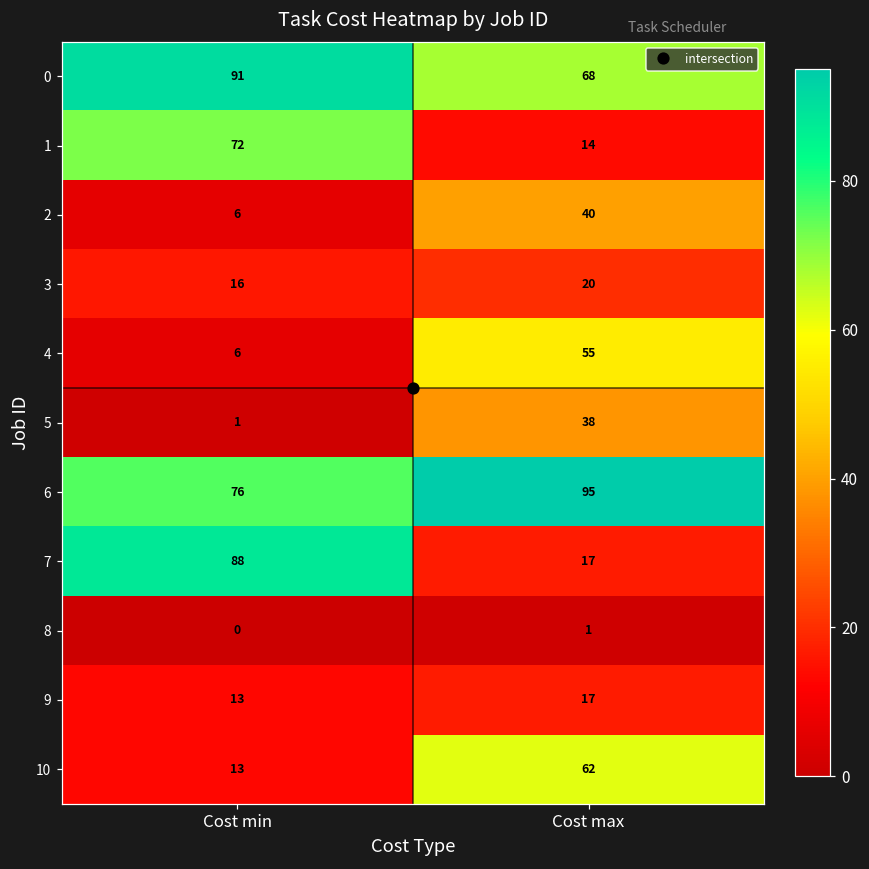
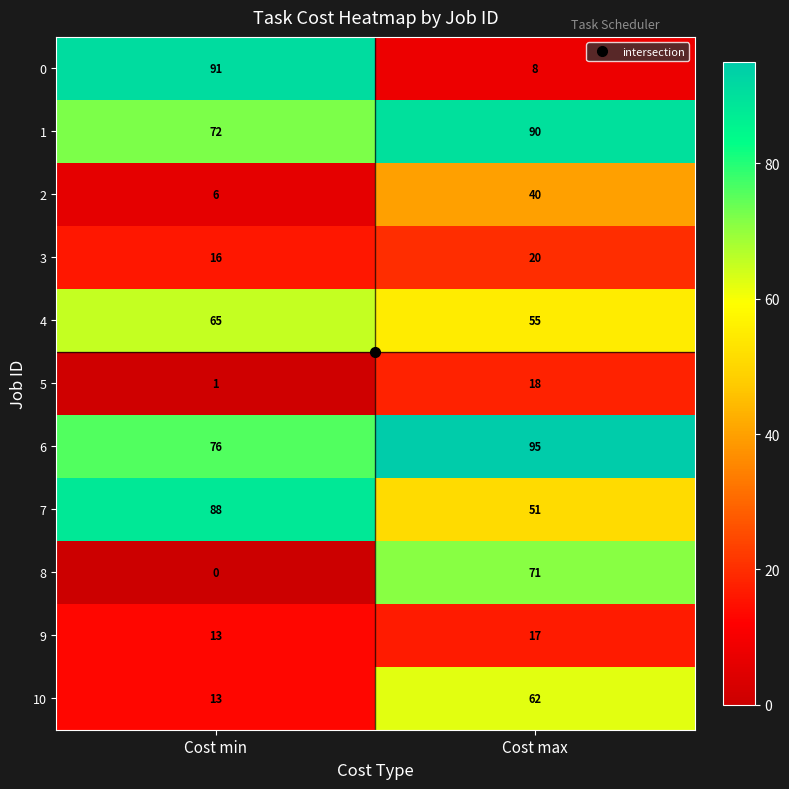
0, Cost max: 68 -> 8
1, Cost max: 14 -> 90
4, Cost min: 6 -> 65
5, Cost max: 38 -> 18
7, Cost max: 17 -> 51
8, Cost max: 1 -> 71
